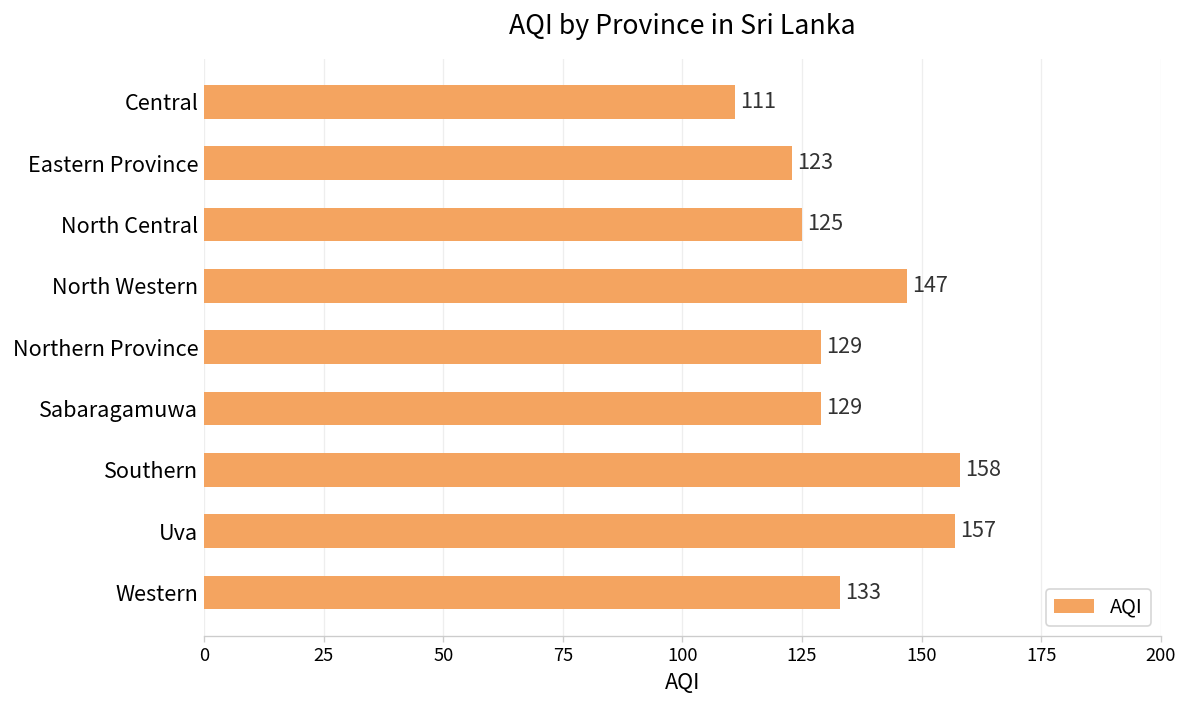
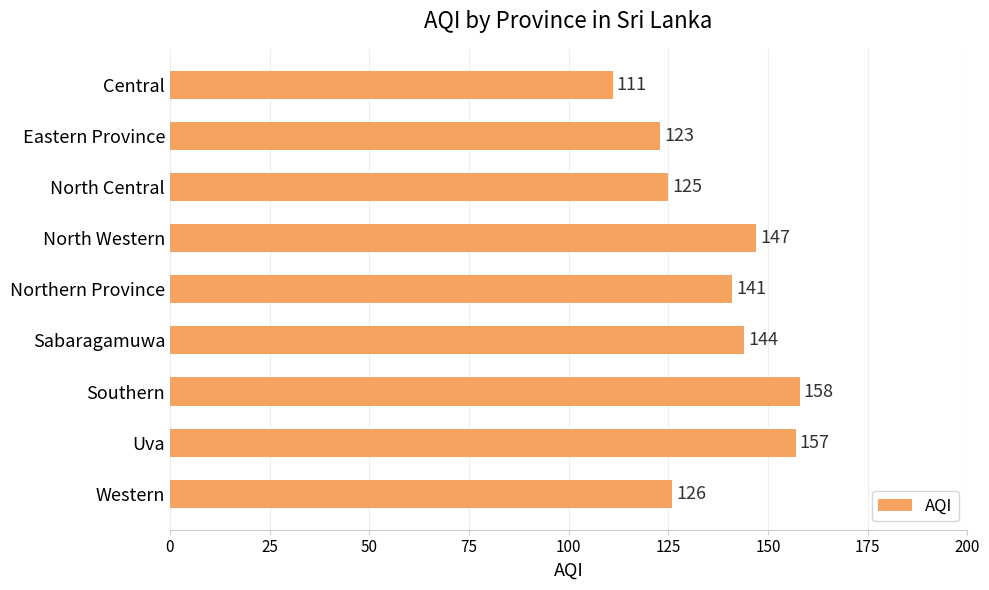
Northern Province: 129 -> 141
Sabaragamuwa: 129 -> 144
Western: 133 -> 126
